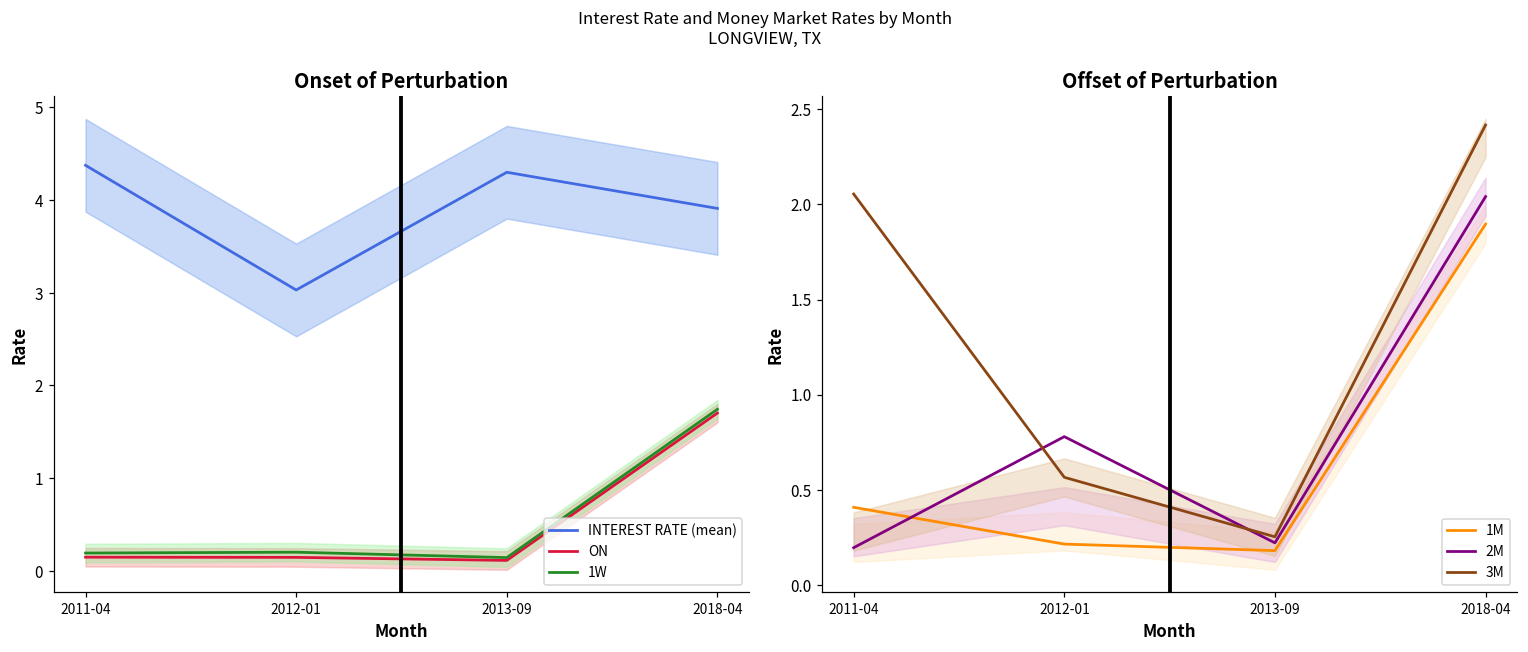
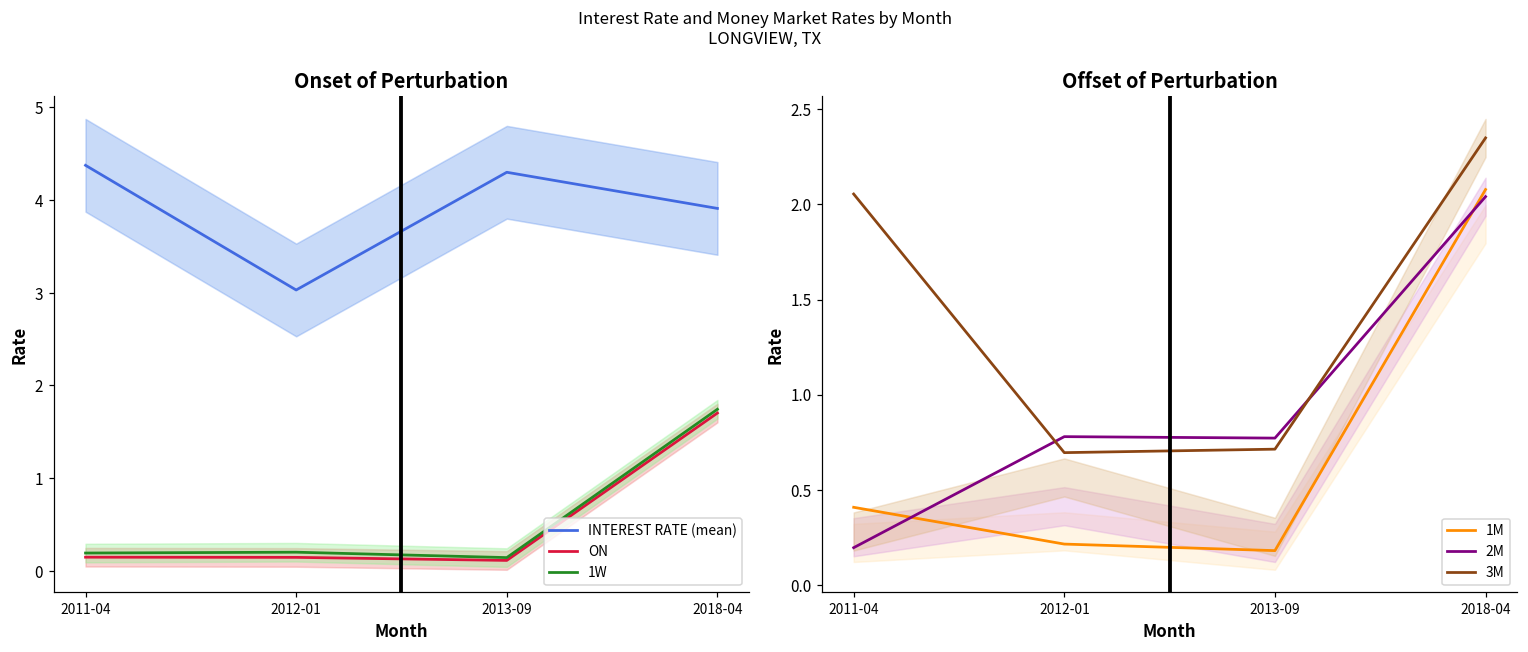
Offset of Perturbation, 3M, 2012-01: 0.57 -> 0.70
Offset of Perturbation, 2M, 2013-09: 0.22 -> 0.77
Offset of Perturbation, 3M, 2013-09: 0.25 -> 0.71
Offset of Perturbation, 1M, 2018-04: 1.90 -> 2.08
Offset of Perturbation, 3M, 2018-04: 2.42 -> 2.35
